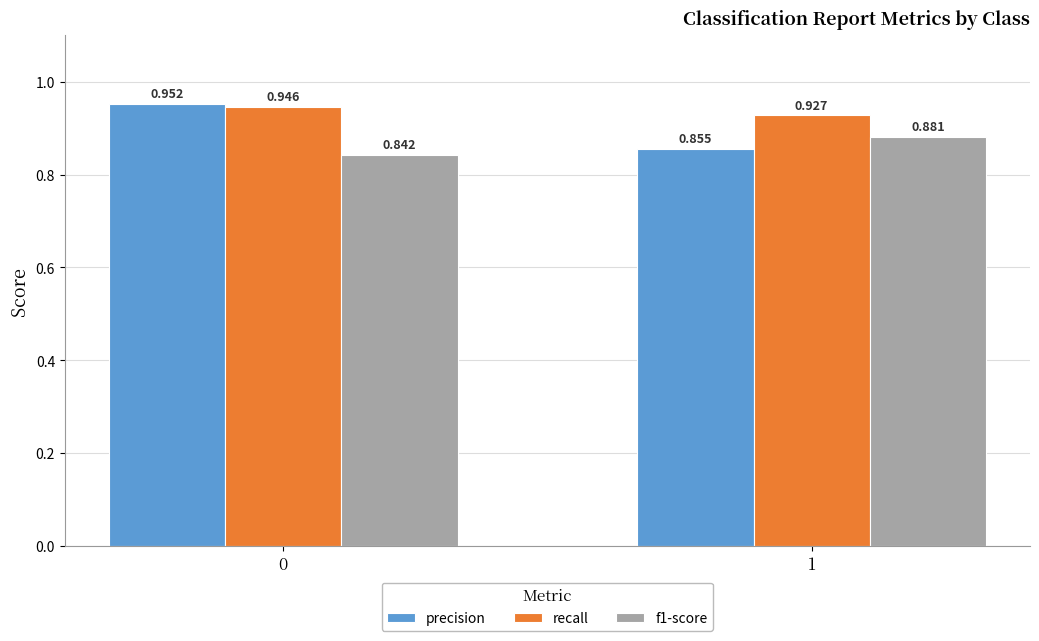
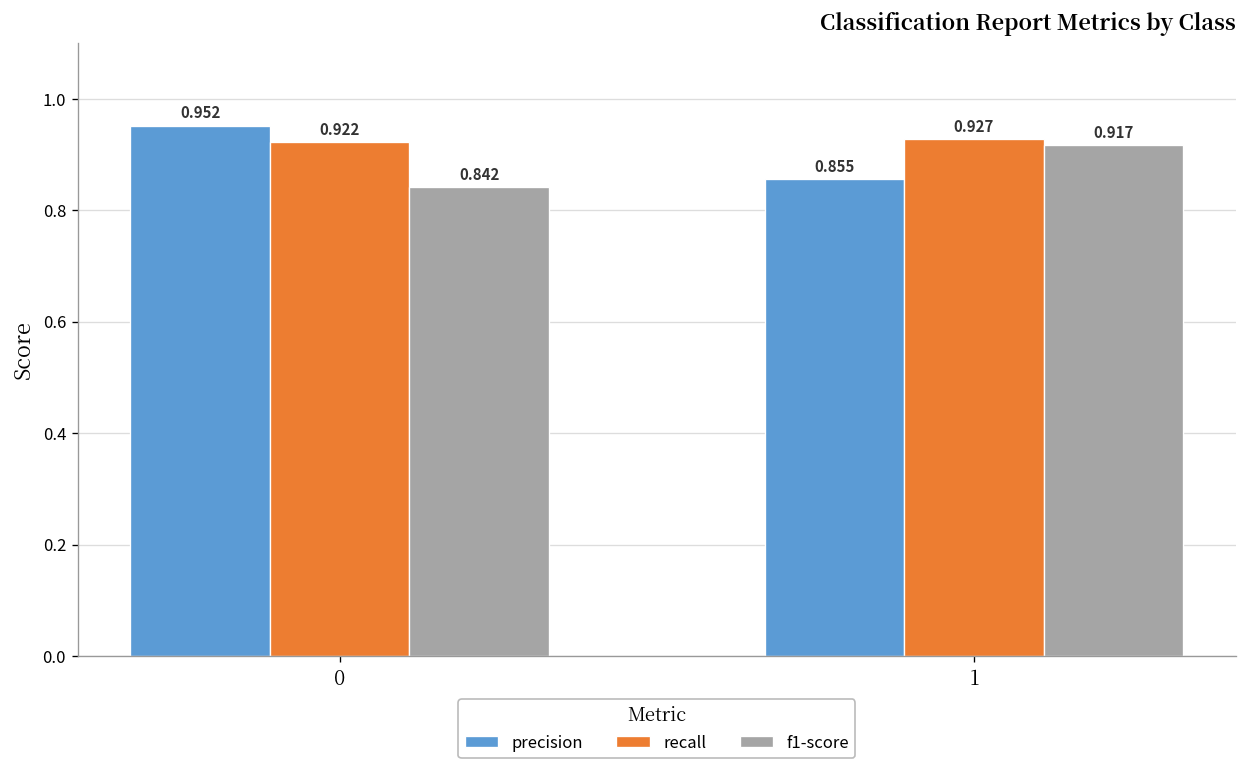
recall, 0: 0.946 -> 0.922
f1-score, 1: 0.881 -> 0.917
